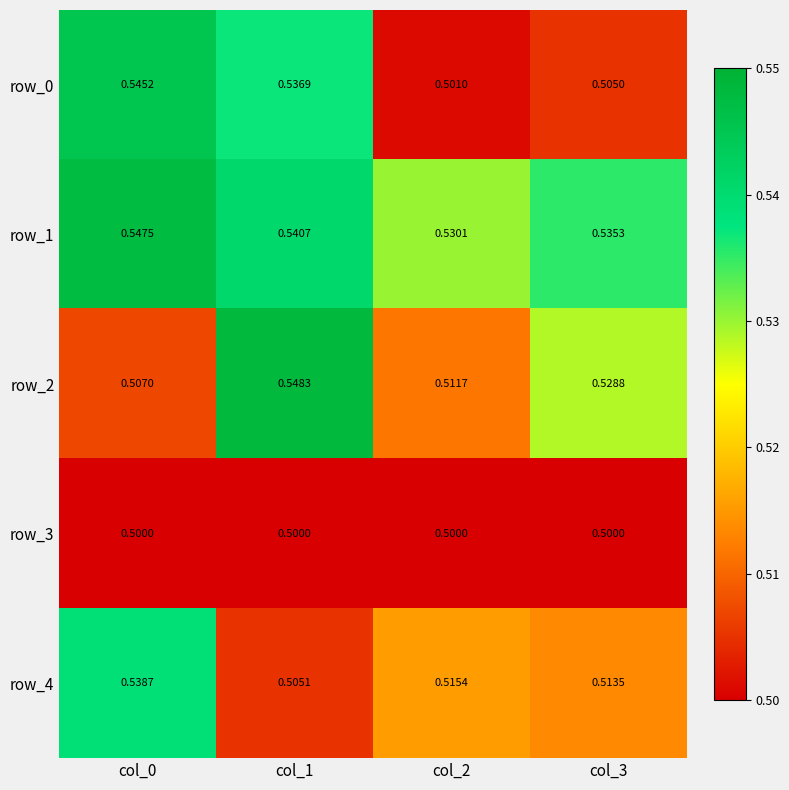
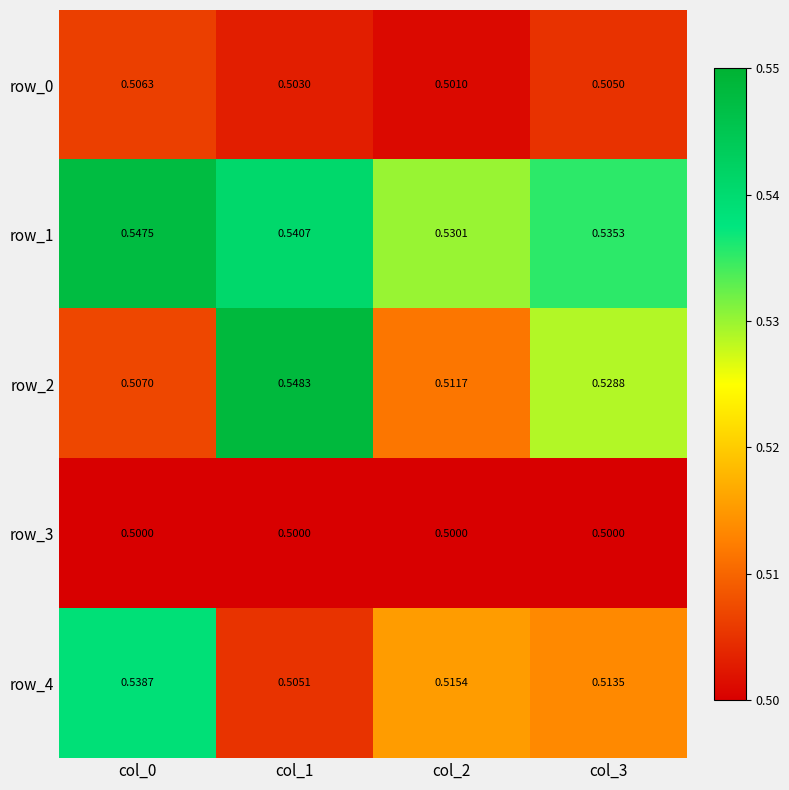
row_0, col_0: 0.5452 -> 0.5063
row_0, col_1: 0.5369 -> 0.5030
